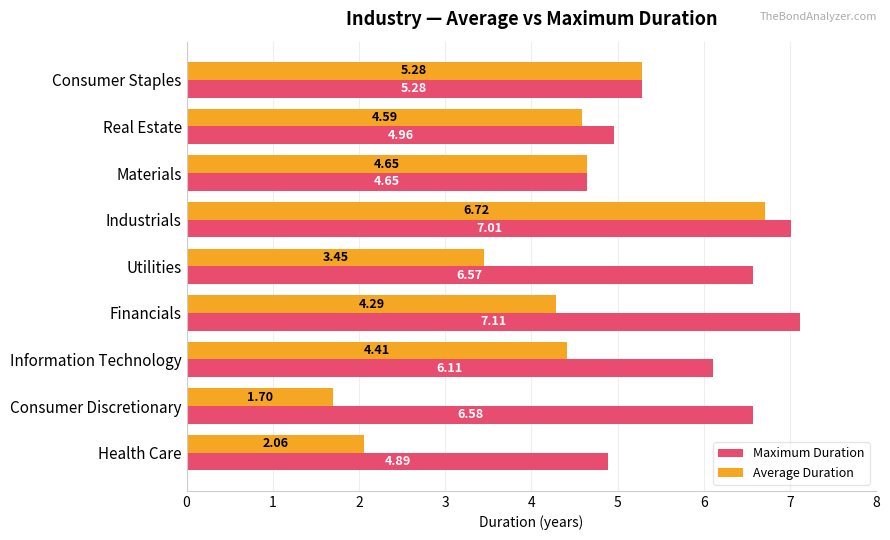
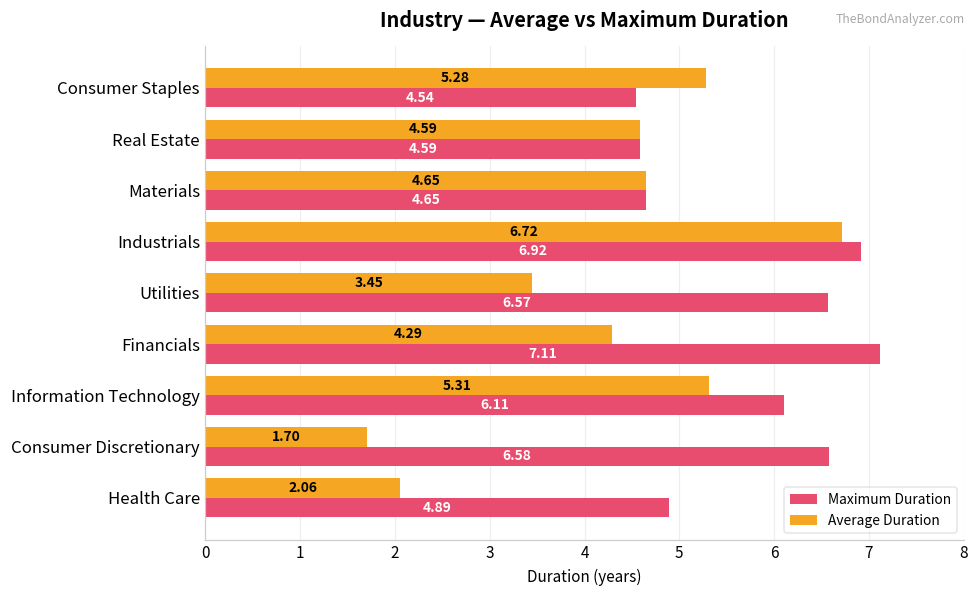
Maximum Duration, Consumer Staples: 5.28 -> 4.54
Maximum Duration, Real Estate: 4.96 -> 4.59
Maximum Duration, Industrials: 7.01 -> 6.92
Average Duration, Information Technology: 4.41 -> 5.31
